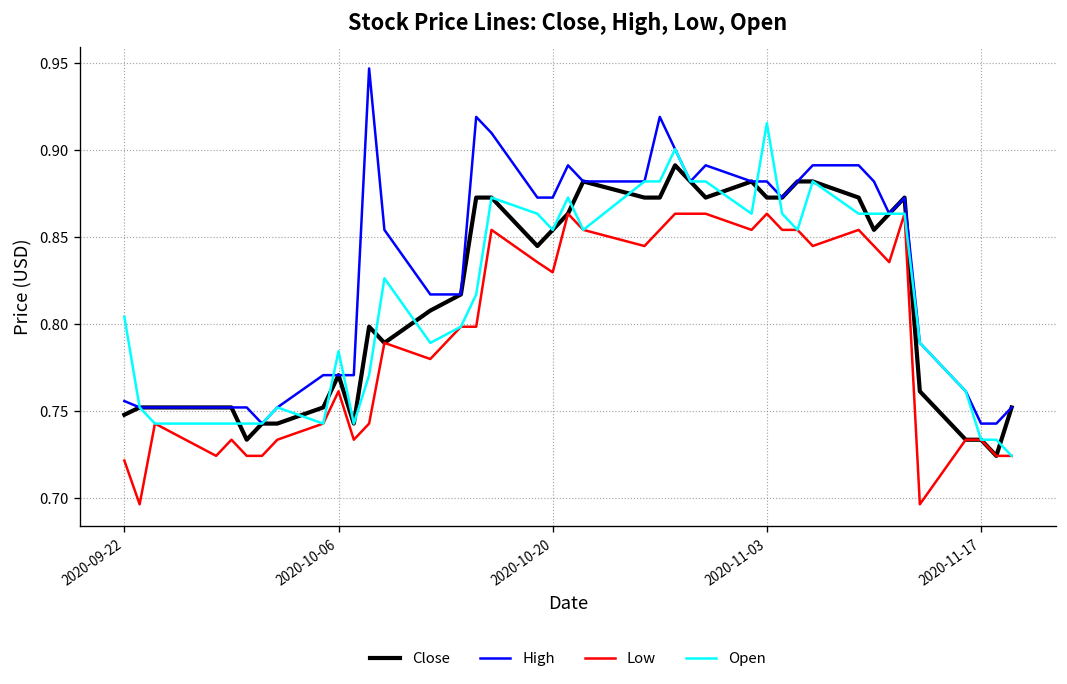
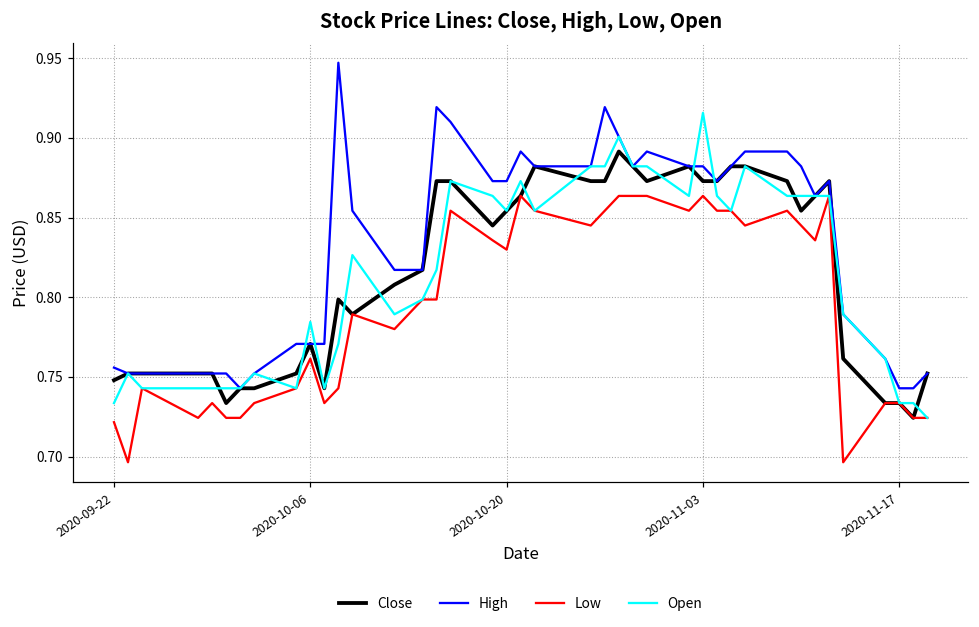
Open, 2020-09-22: 0.804 -> 0.734
